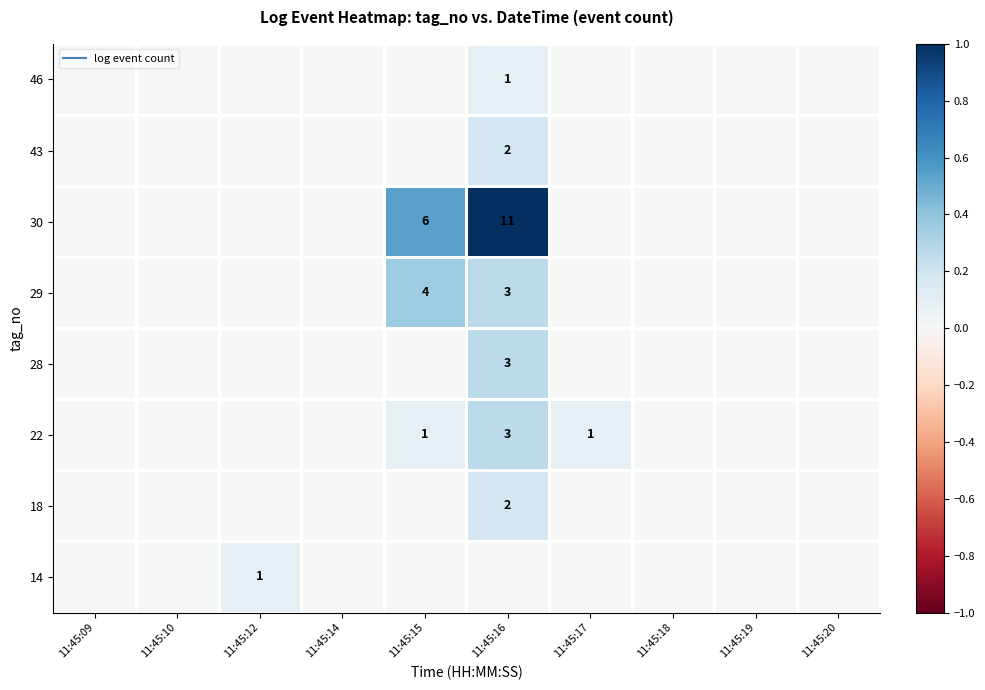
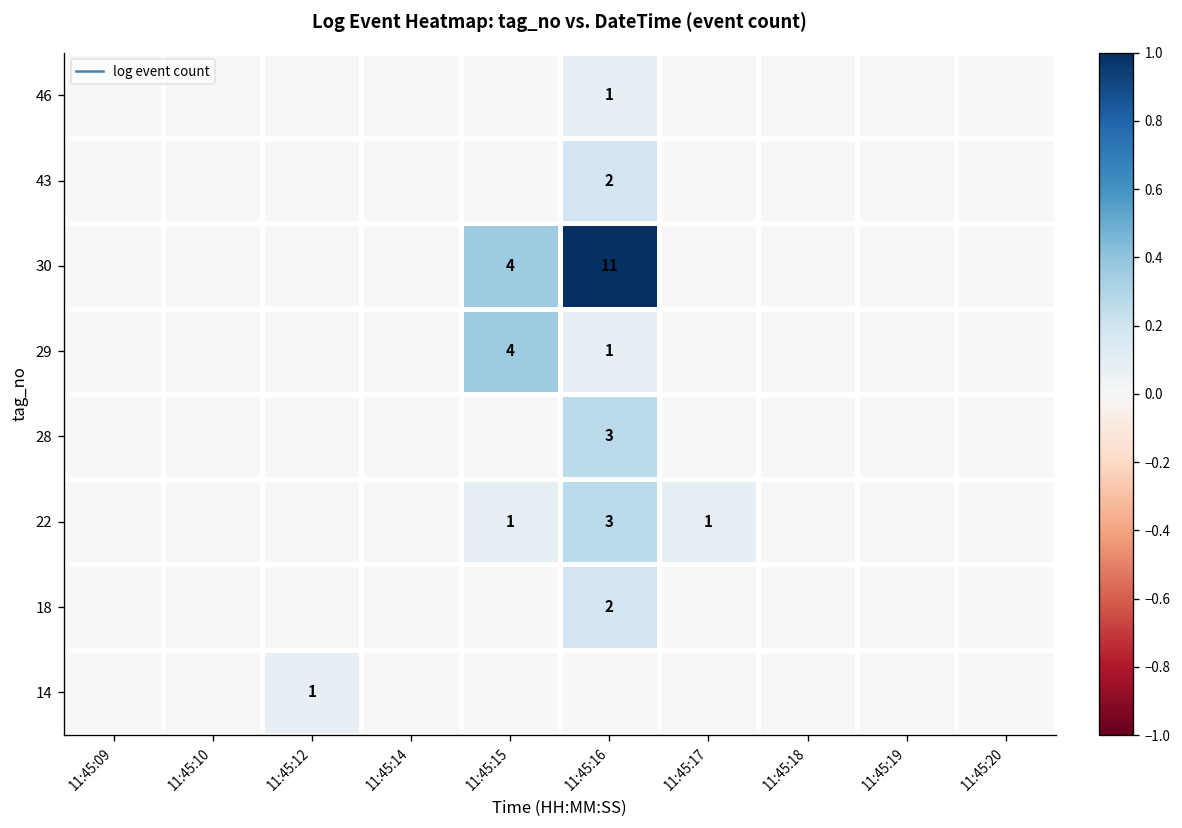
30, 11:45:15: 6 -> 4
29, 11:45:16: 3 -> 1
